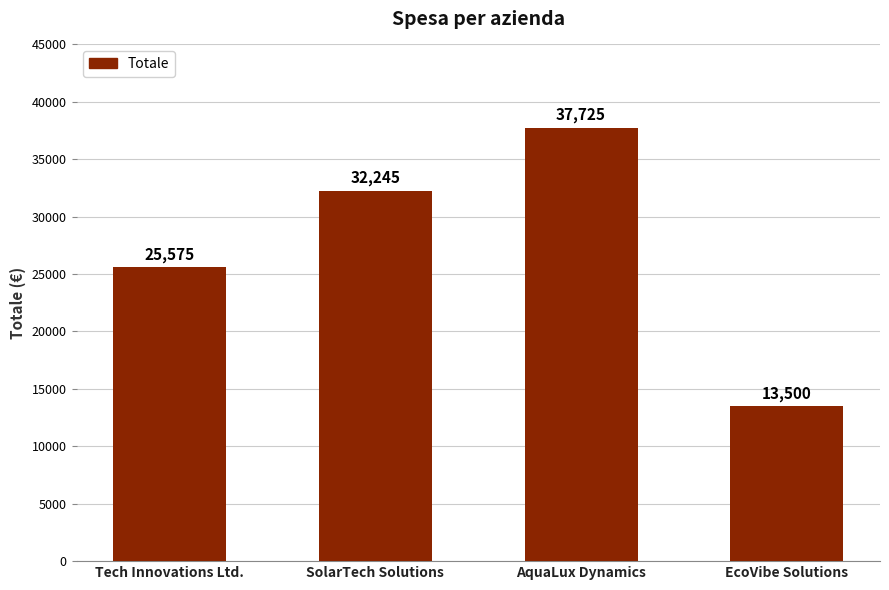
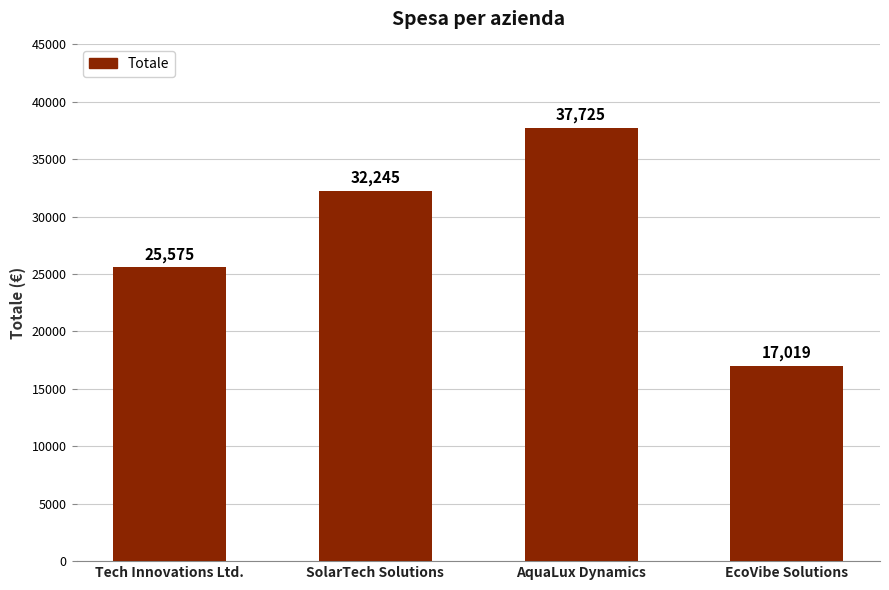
EcoVibe Solutions: 13,500 -> 17,019
